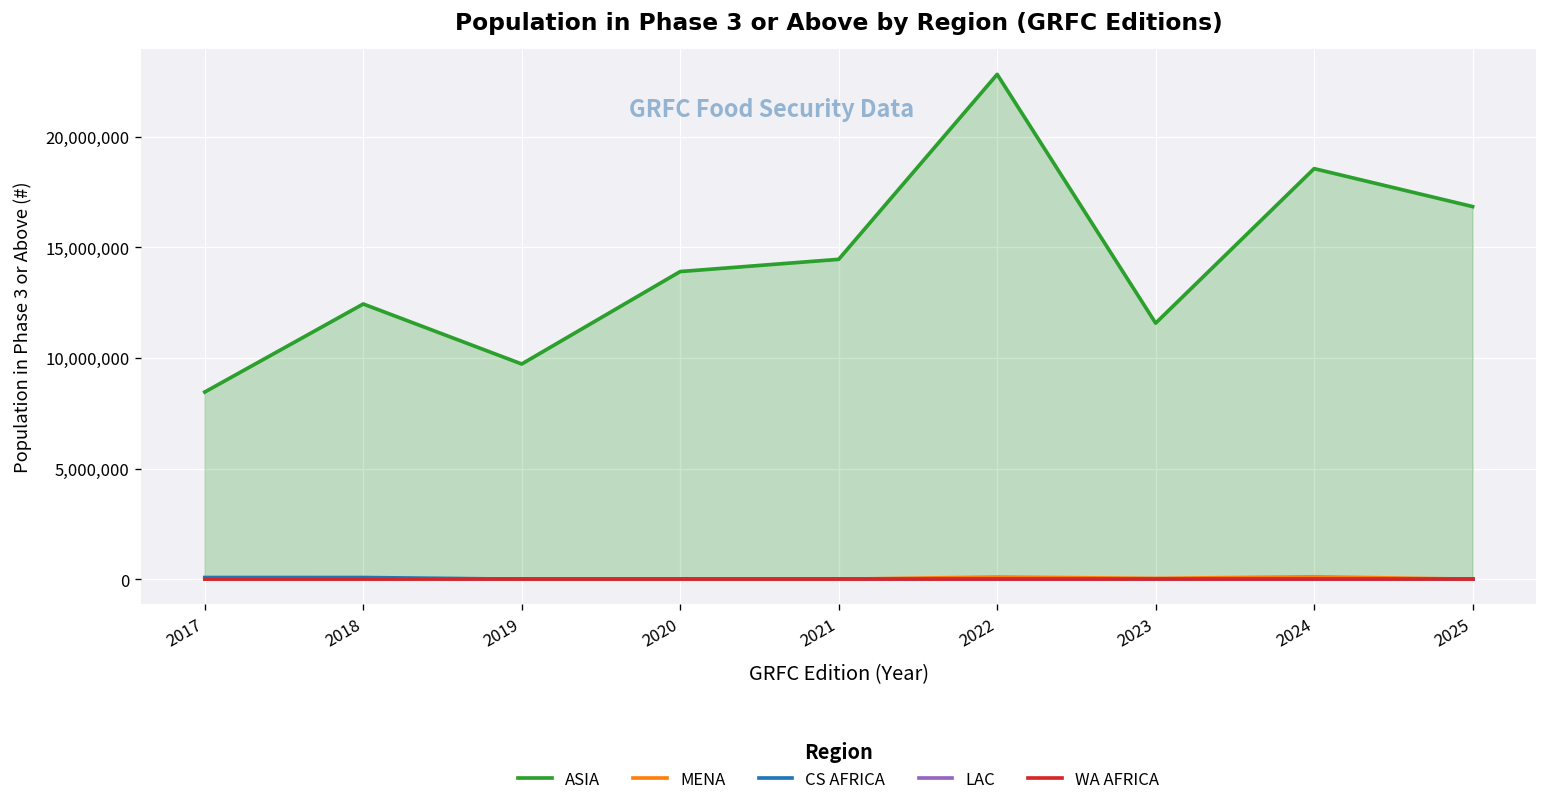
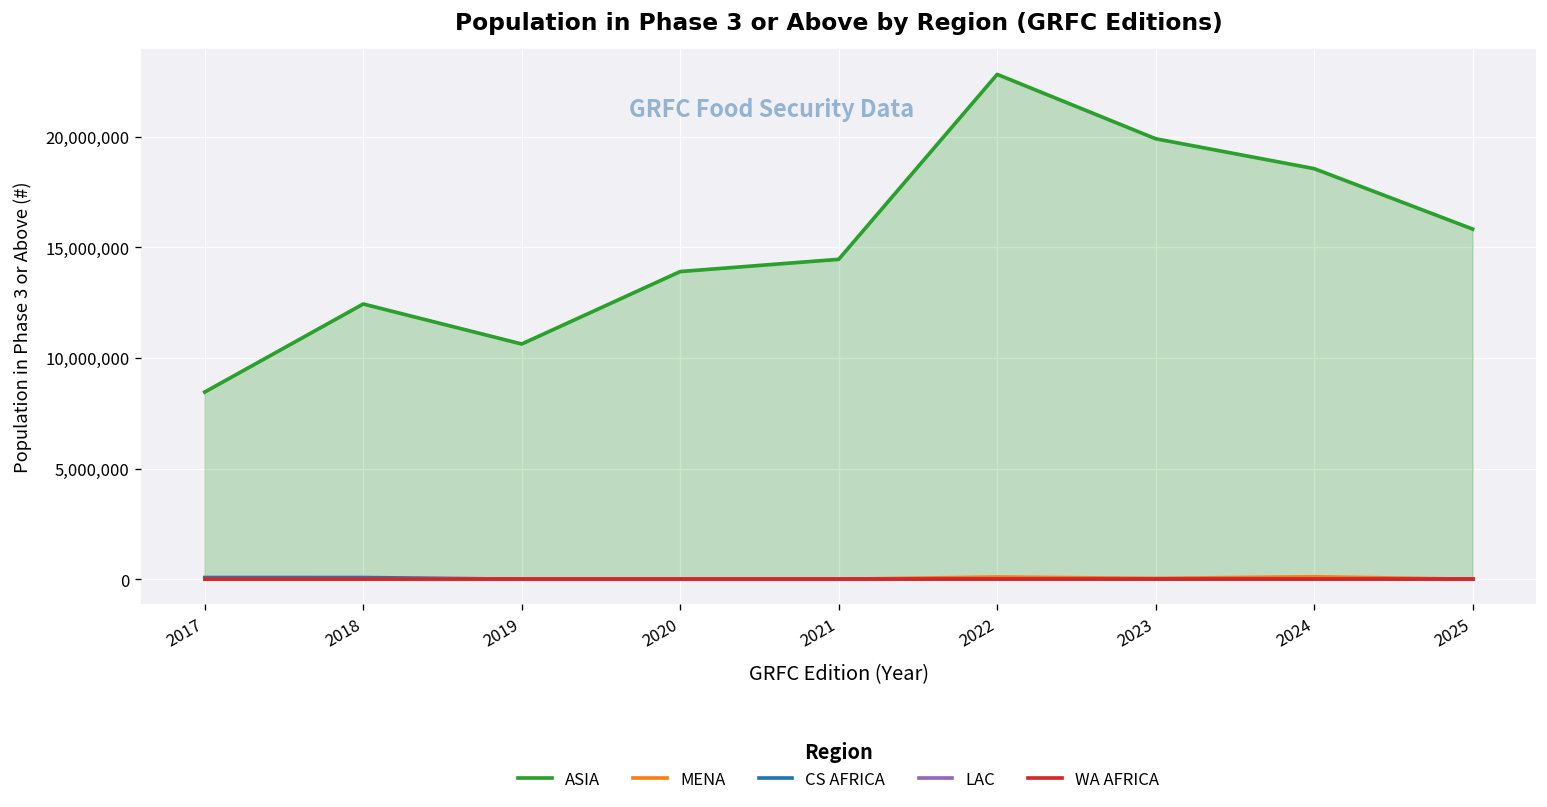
ASIA, 2019: 9,700,000 -> 10,600,000
ASIA, 2023: 11,600,000 -> 19,900,000
ASIA, 2025: 16,800,000 -> 15,800,000
